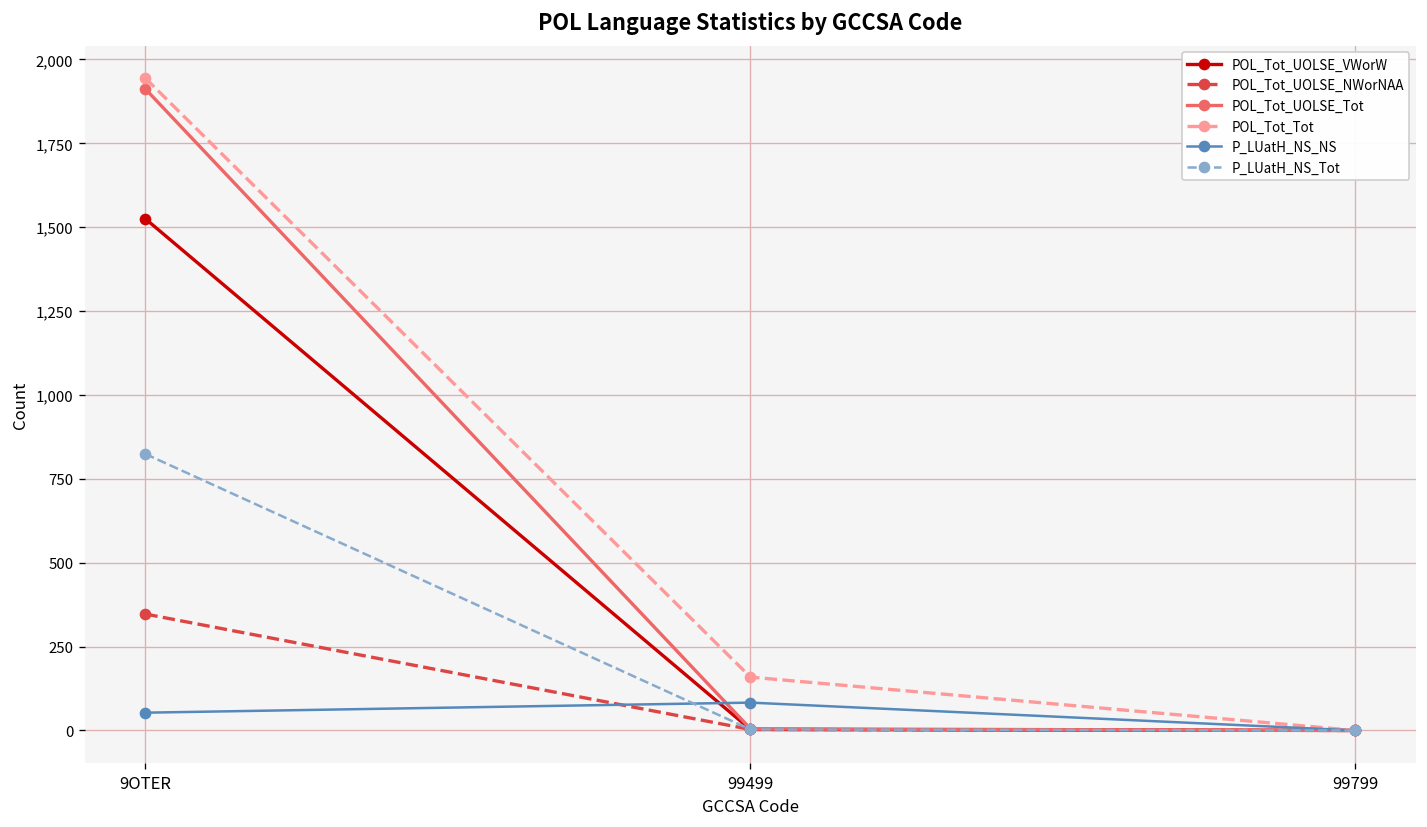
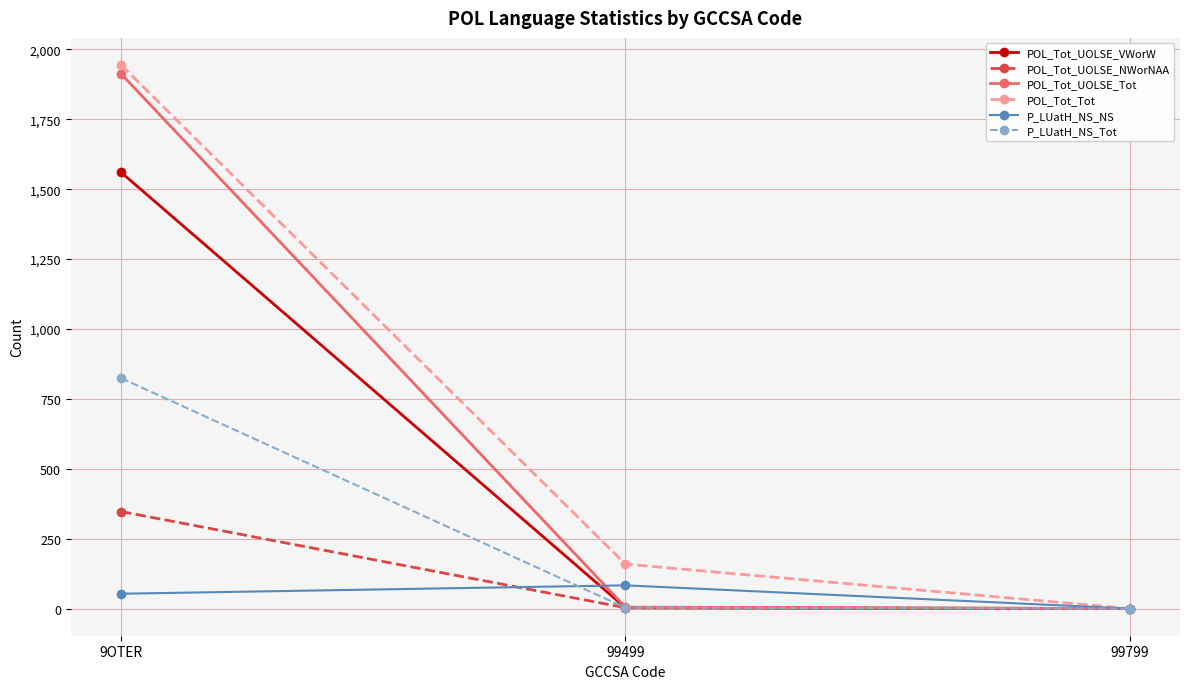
POL_Tot_UOLSE_VWorW, 9OTER: 1,530 -> 1,560
